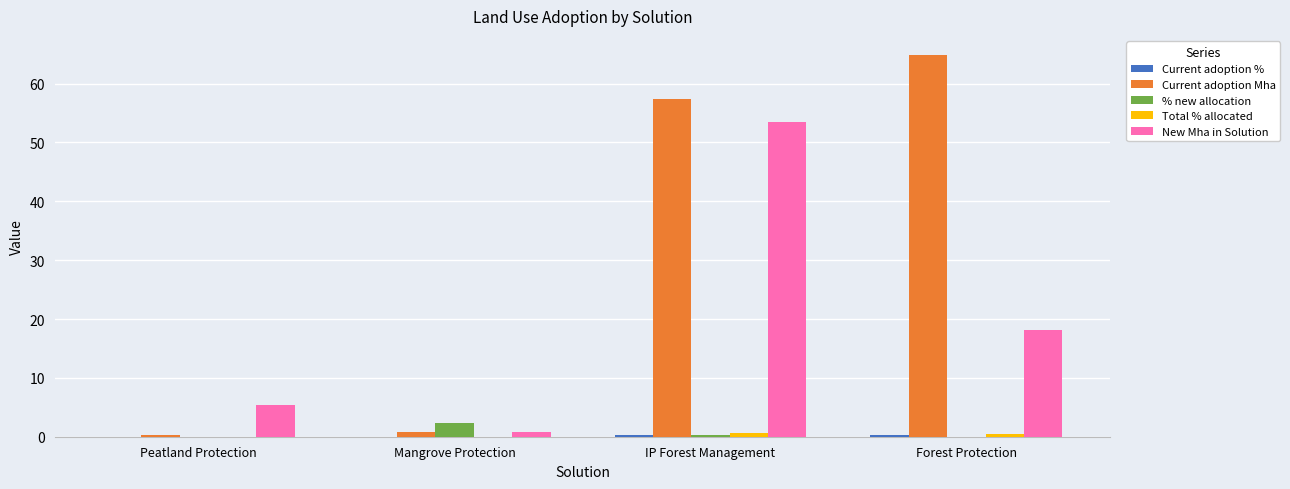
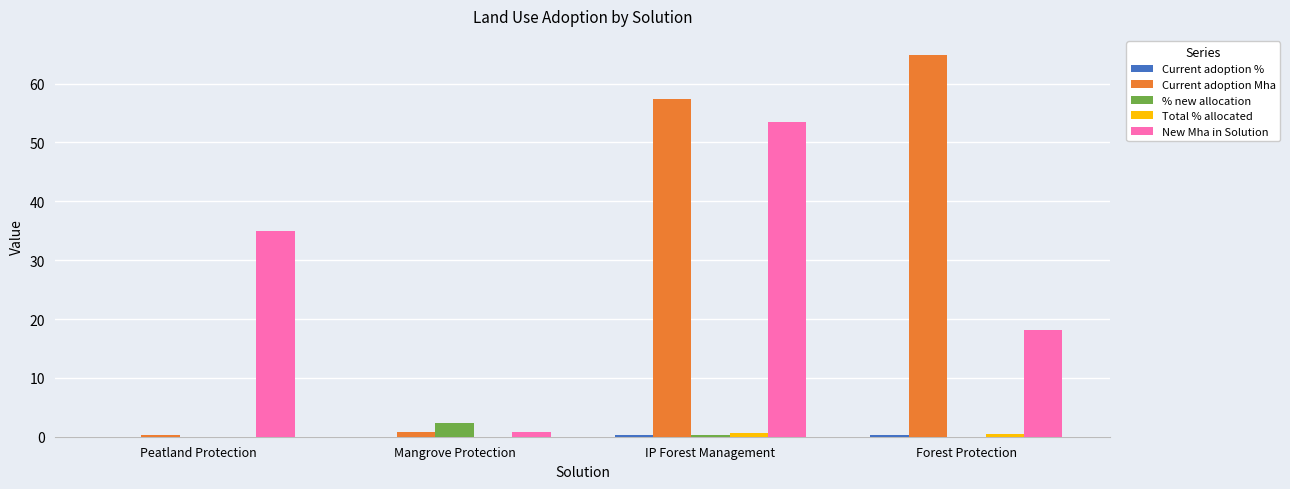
New Mha in Solution, Peatland Protection: 5 -> 35
